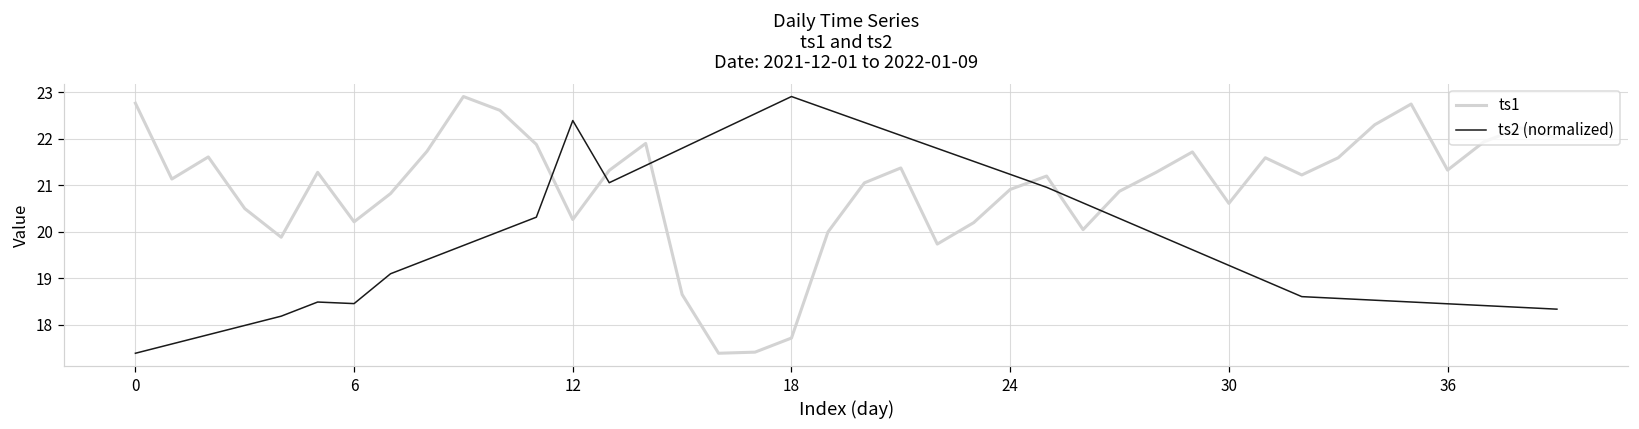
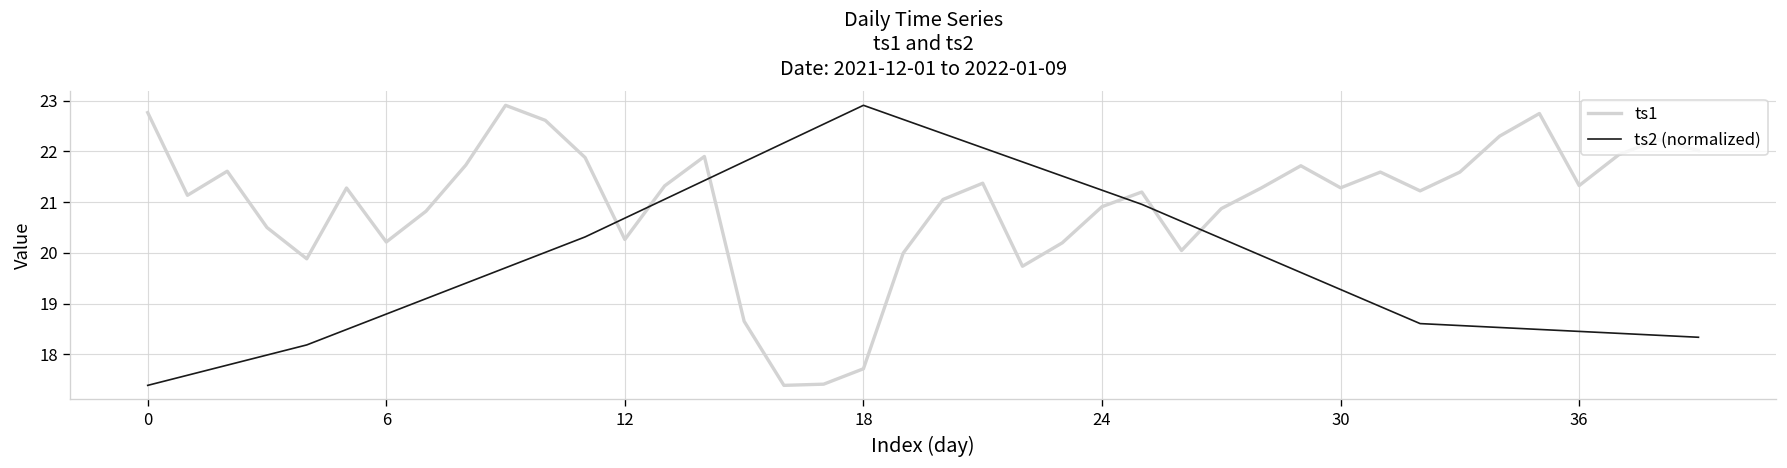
ts2 (normalized), 6: 18.5 -> 18.8
ts2 (normalized), 12: 22.4 -> 20.7
ts1, 30: 20.6 -> 21.3
